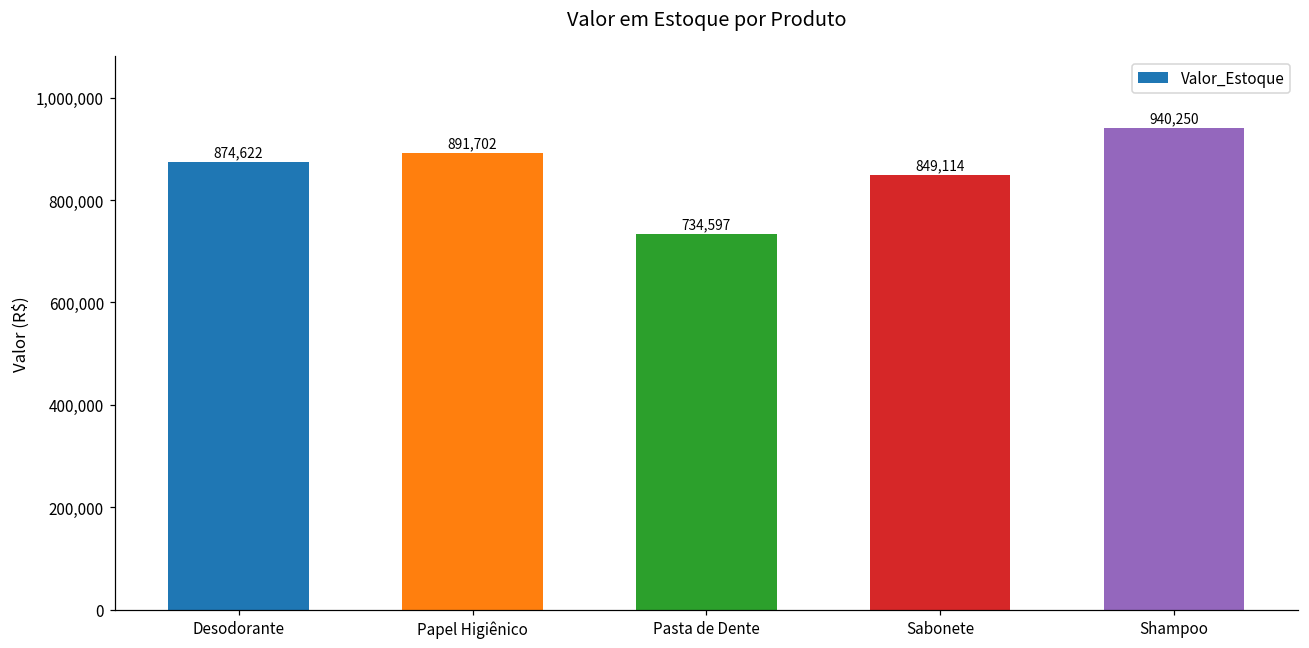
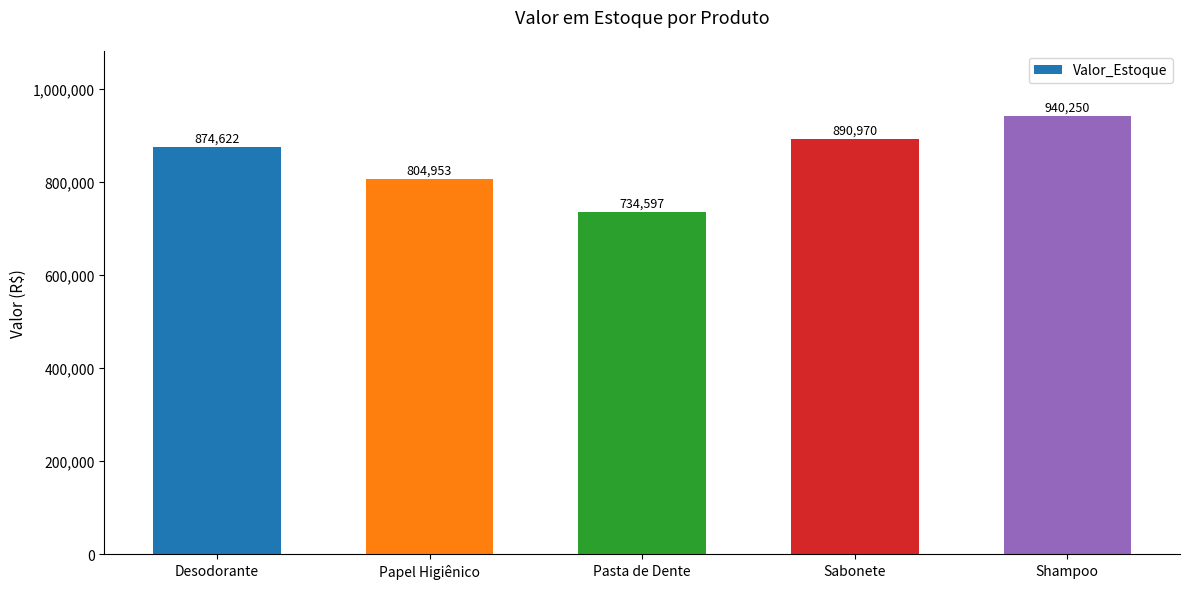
Papel Higiênico: 891,702 -> 804,953
Sabonete: 849,114 -> 890,970
